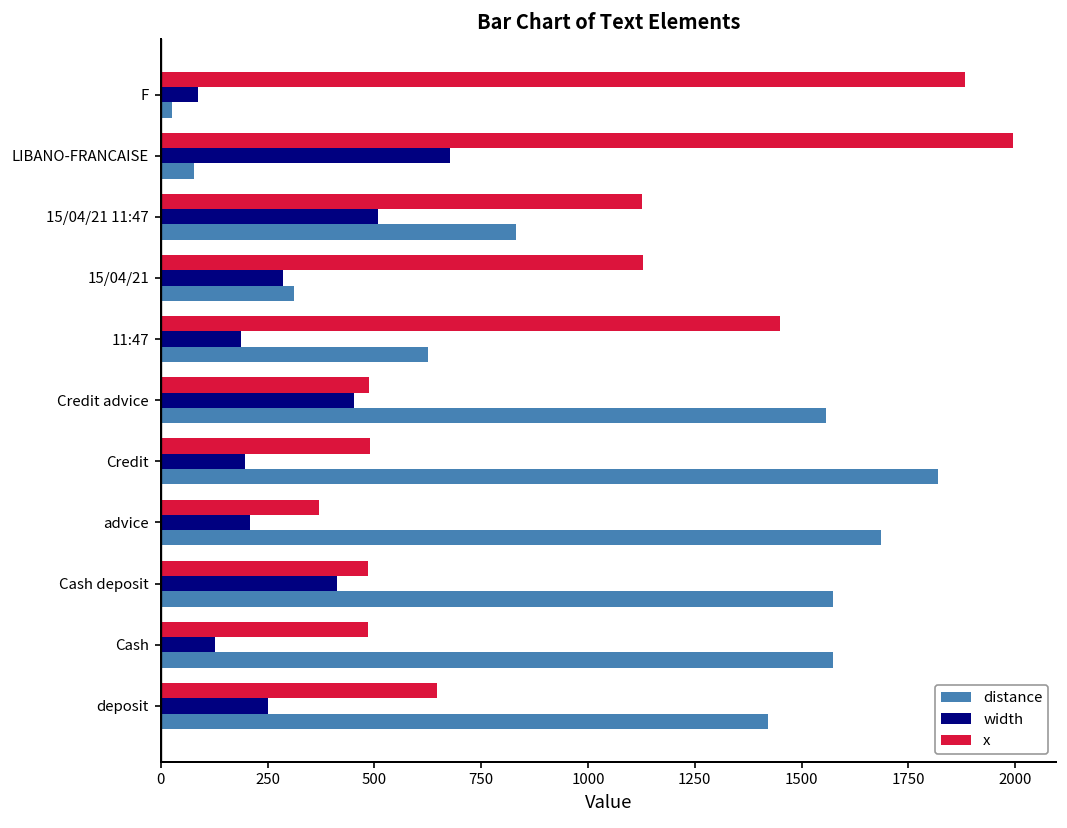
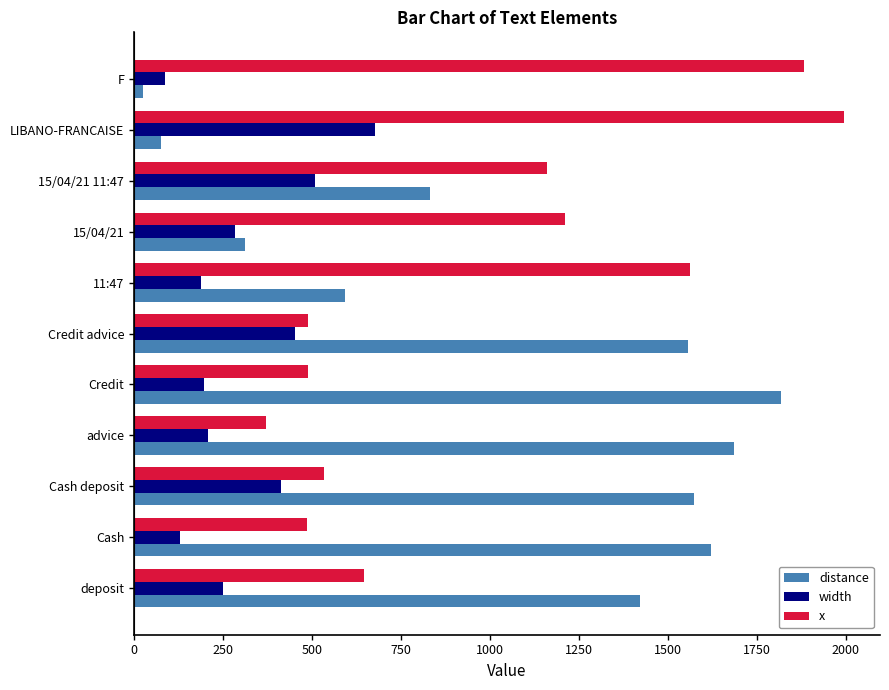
x, 15/04/21 11:47: 1130 -> 1160
x, 15/04/21: 1130 -> 1210
x, 11:47: 1450 -> 1560
distance, 11:47: 630 -> 590
x, Cash deposit: 490 -> 530
distance, Cash: 1570 -> 1620
